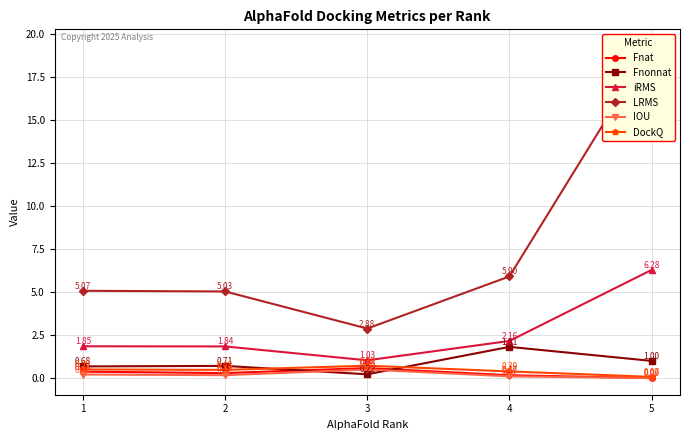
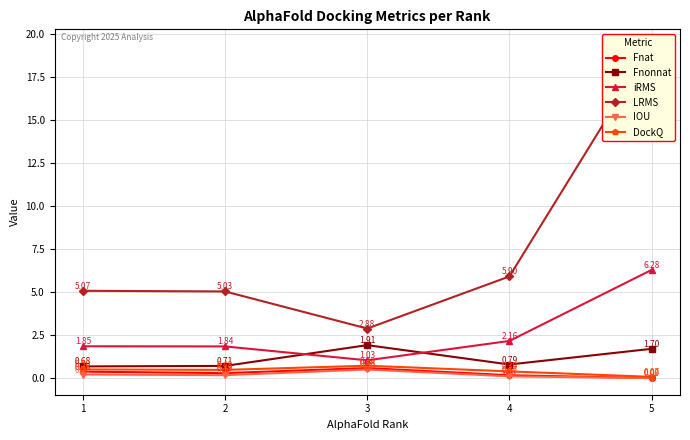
Fnonnat, 3: 0.22 -> 1.91
Fnonnat, 4: 1.81 -> 0.79
Fnonnat, 5: 1.00 -> 1.70
